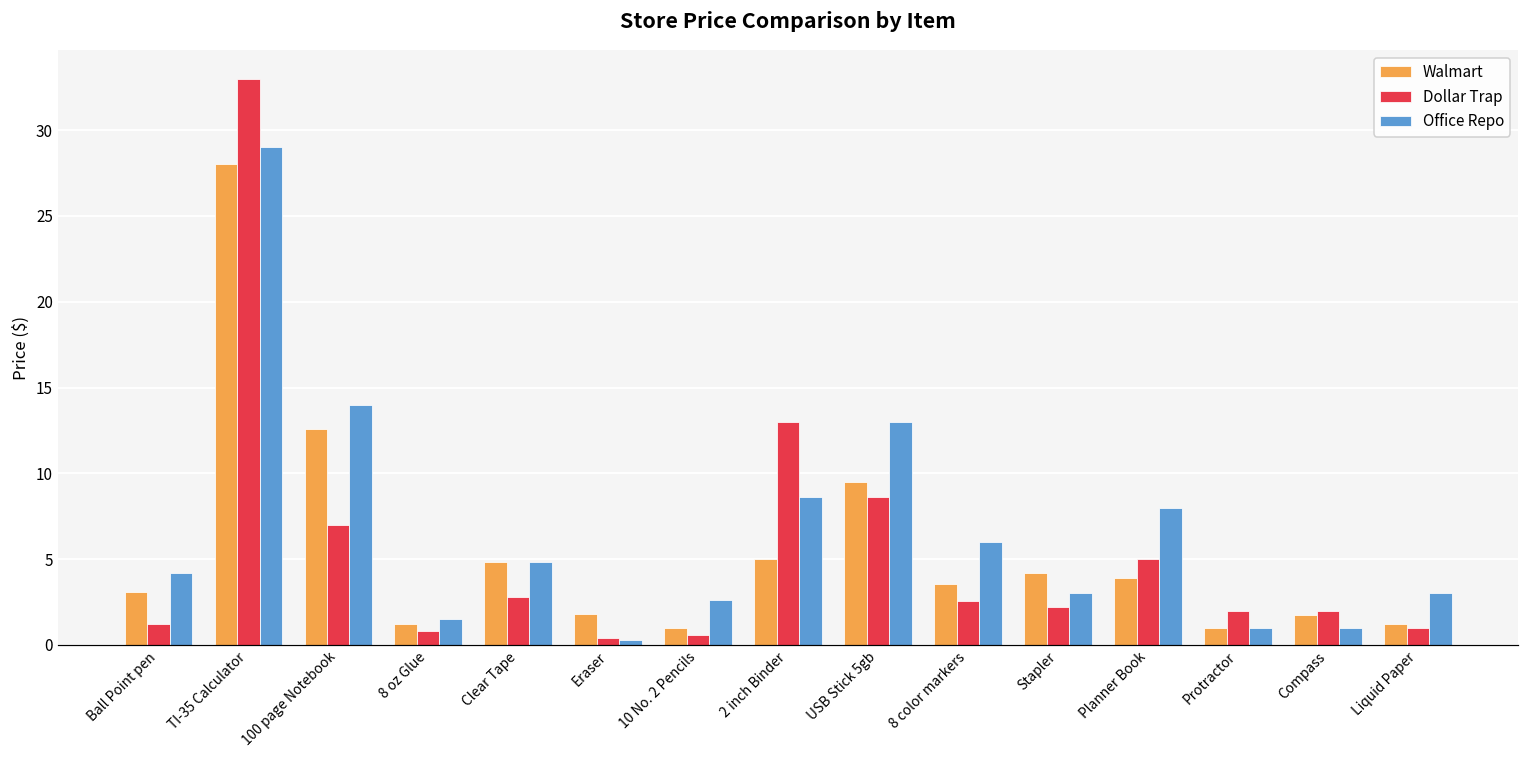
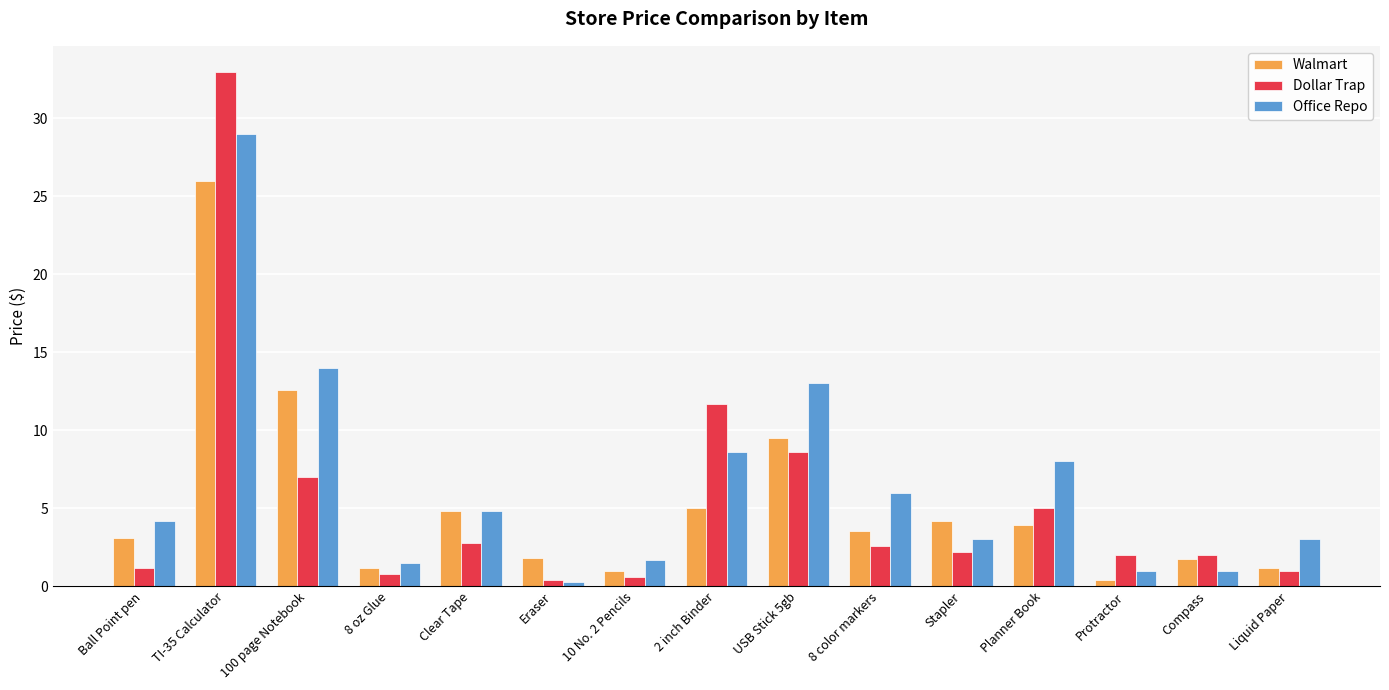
Walmart, TI-35 Calculator: 28 -> 26
Office Repo, 10 No. 2 Pencils: 2.6 -> 1.7
Dollar Trap, 2 inch Binder: 13.0 -> 11.7
Walmart, Protractor: 1.0 -> 0.4
